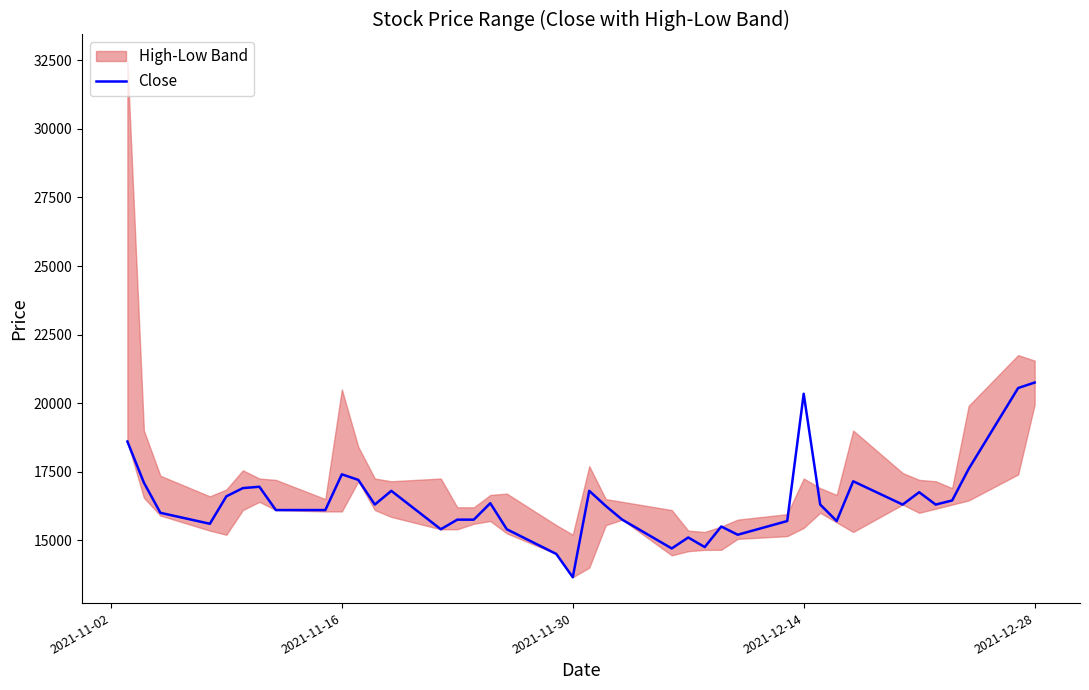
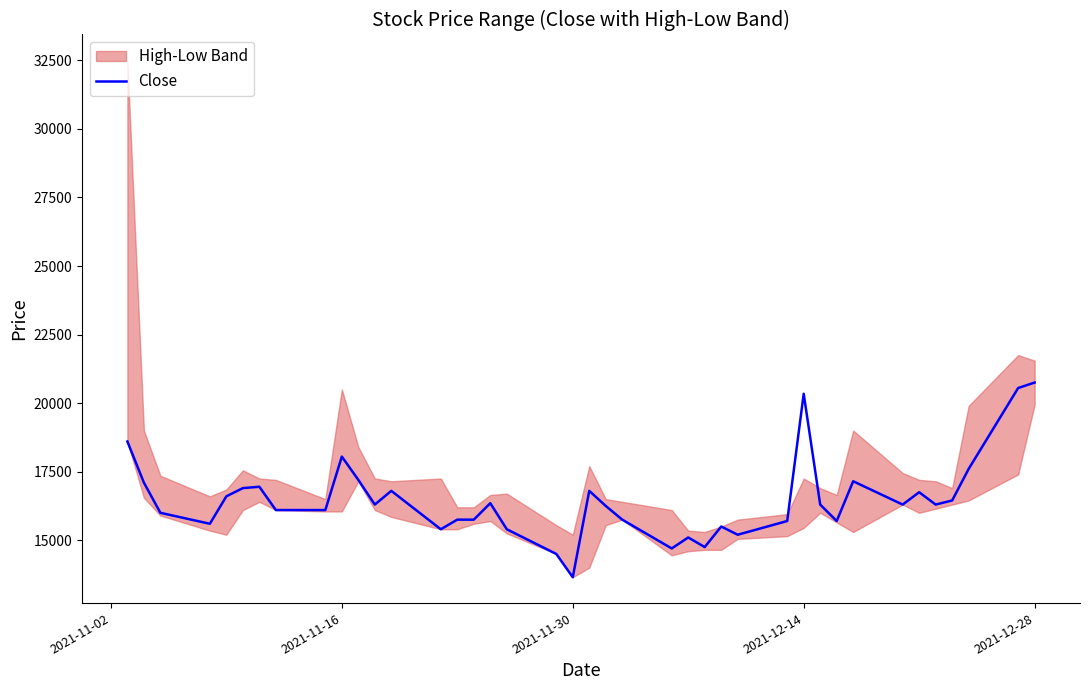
Close, 2021-11-16: 17400 -> 18100
